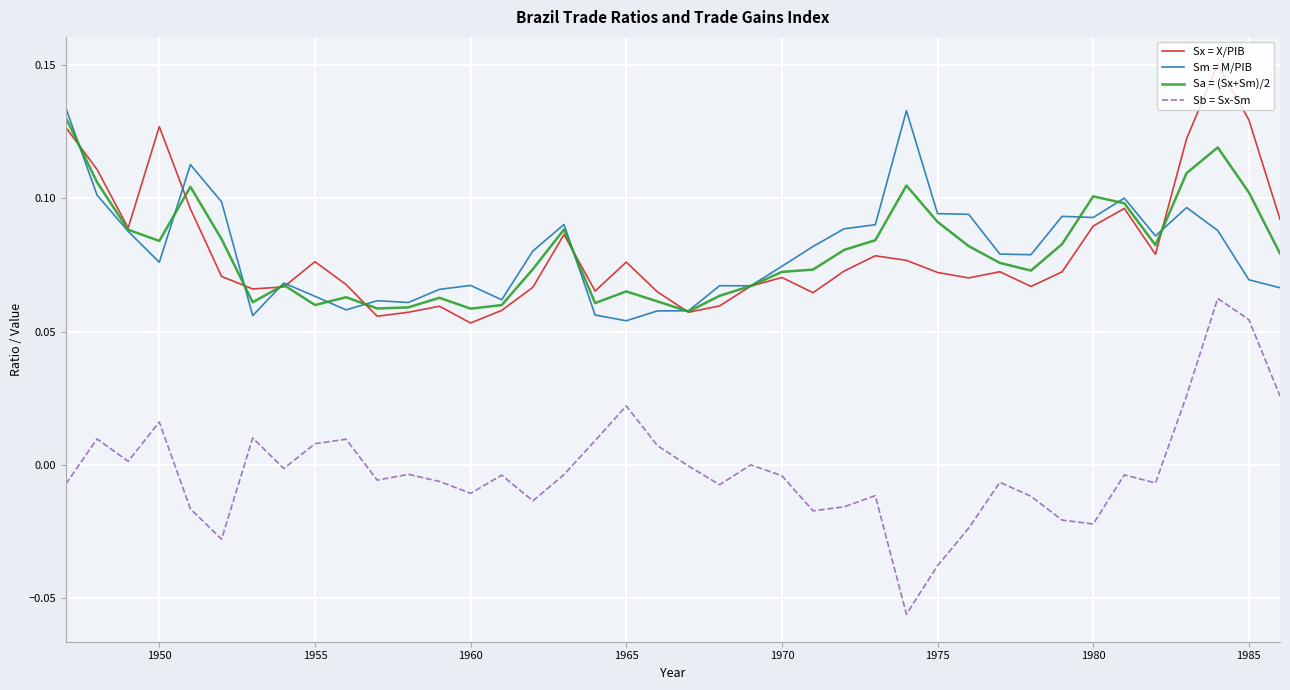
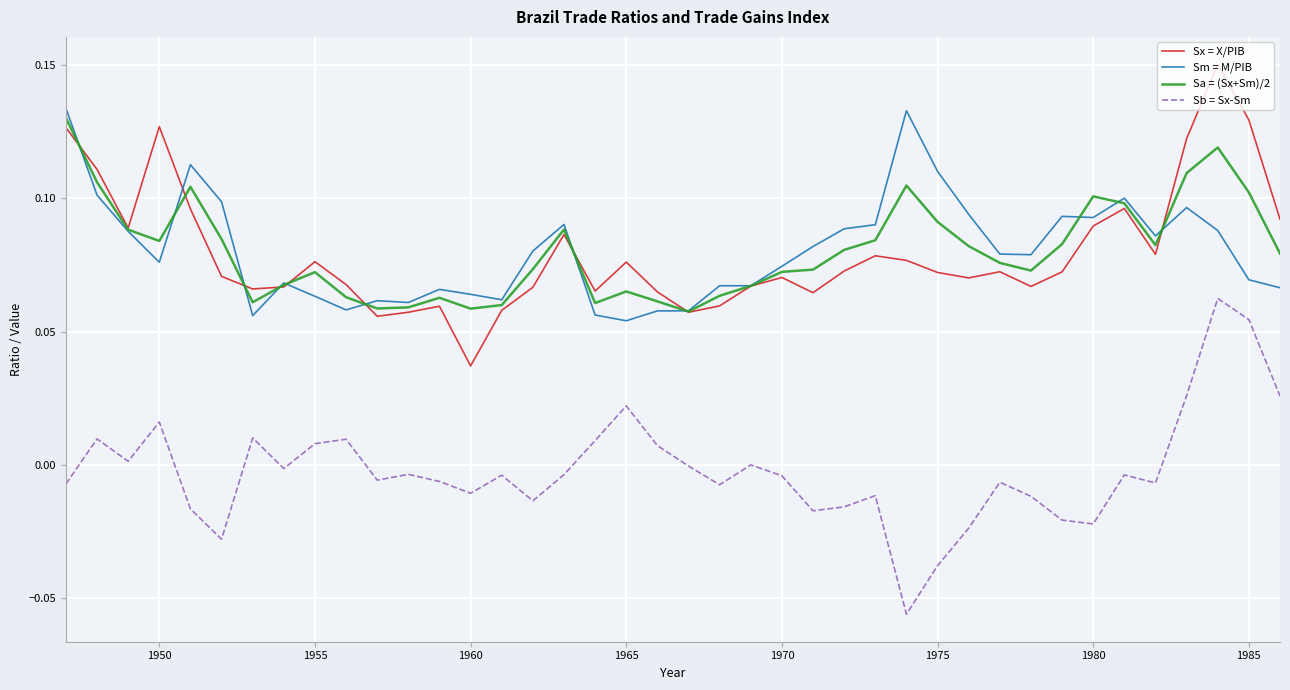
Sa = (Sx+Sm)/2, 1955: 0.060 -> 0.072
Sx = X/PIB, 1960: 0.053 -> 0.037
Sm = M/PIB, 1960: 0.067 -> 0.064
Sm = M/PIB, 1975: 0.094 -> 0.110
